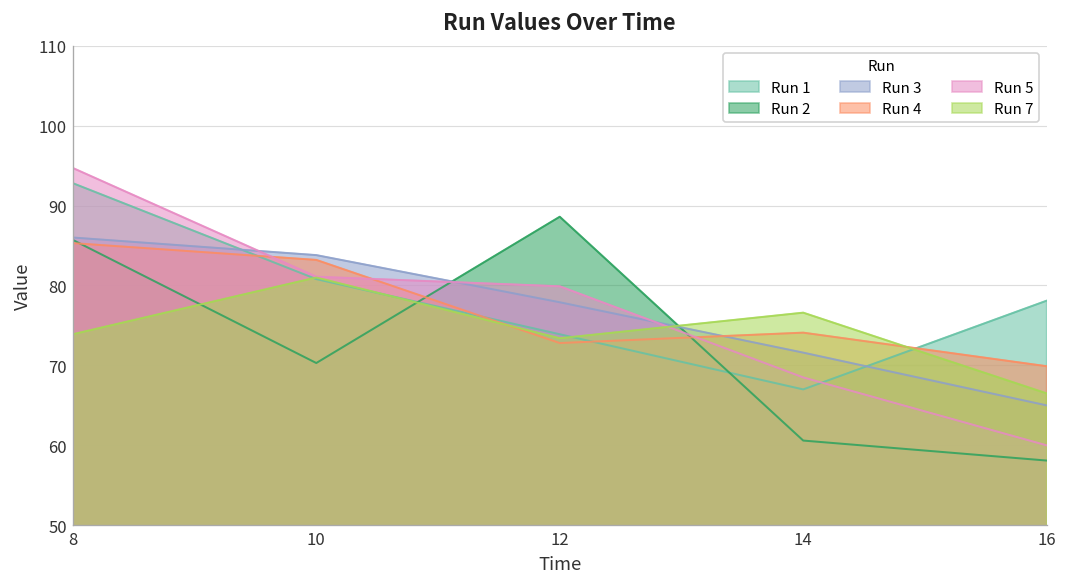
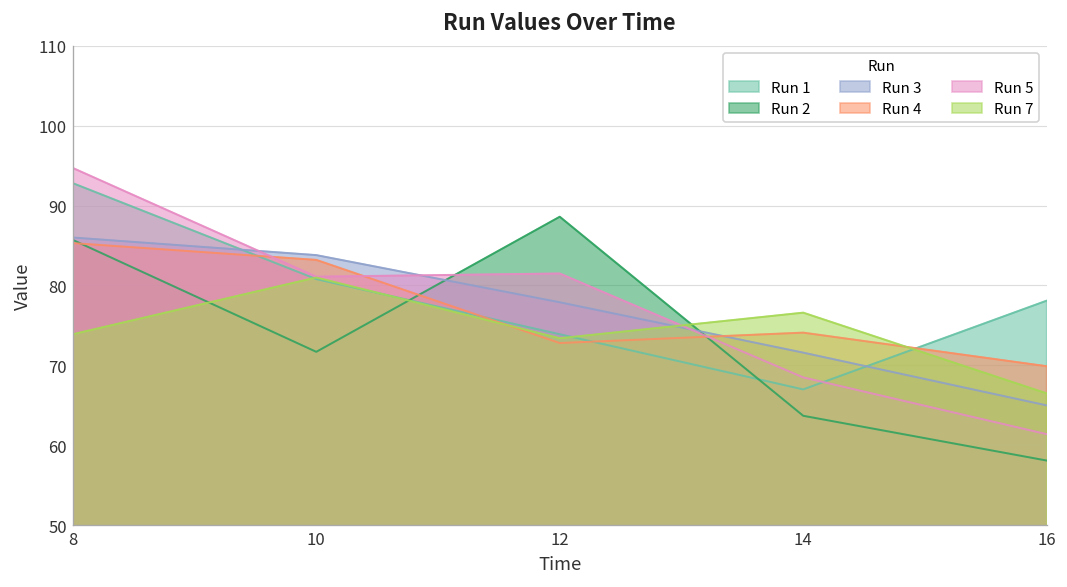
Run 2, 10: 70 -> 72
Run 5, 12: 80 -> 82
Run 2, 14: 61 -> 64
Run 5, 16: 60 -> 61
